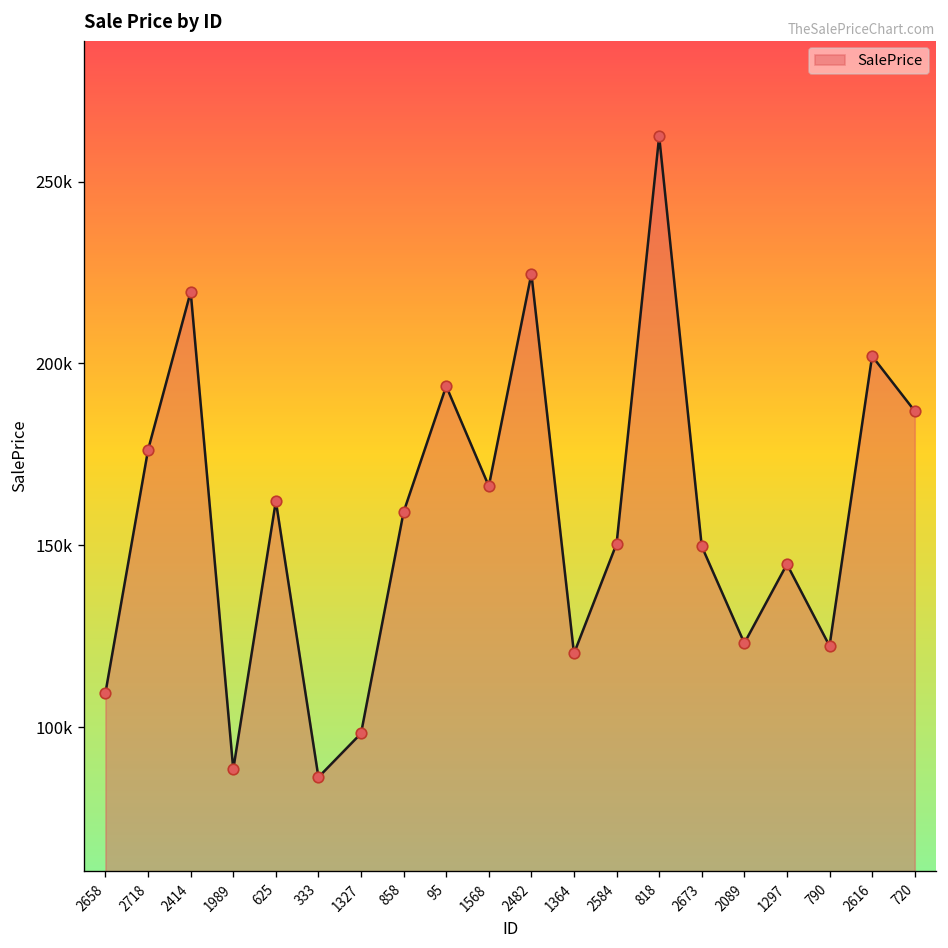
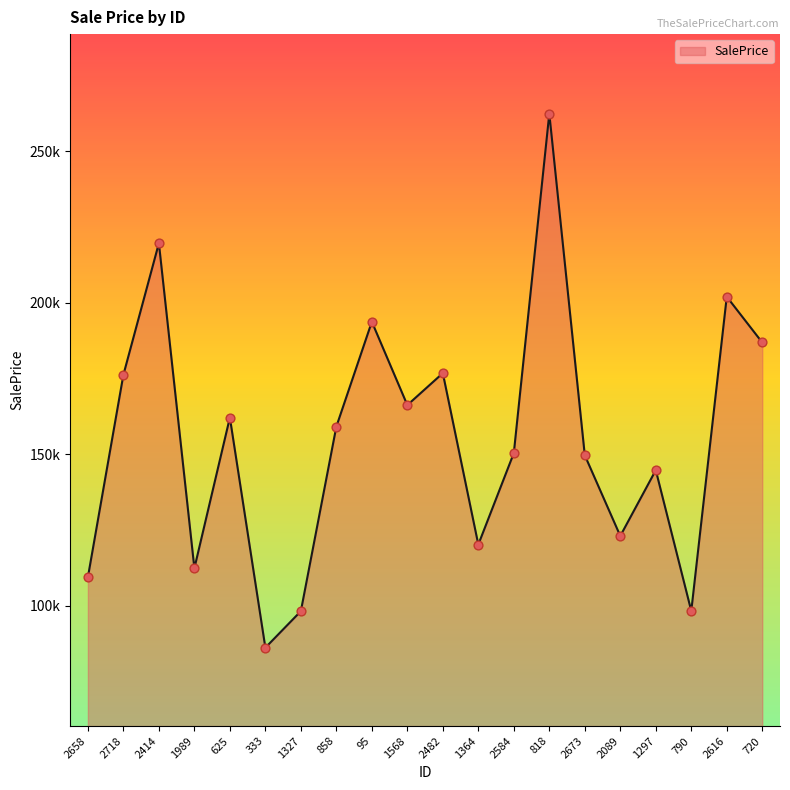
1989: 88000 -> 112000
2482: 225000 -> 177000
790: 122000 -> 98000
